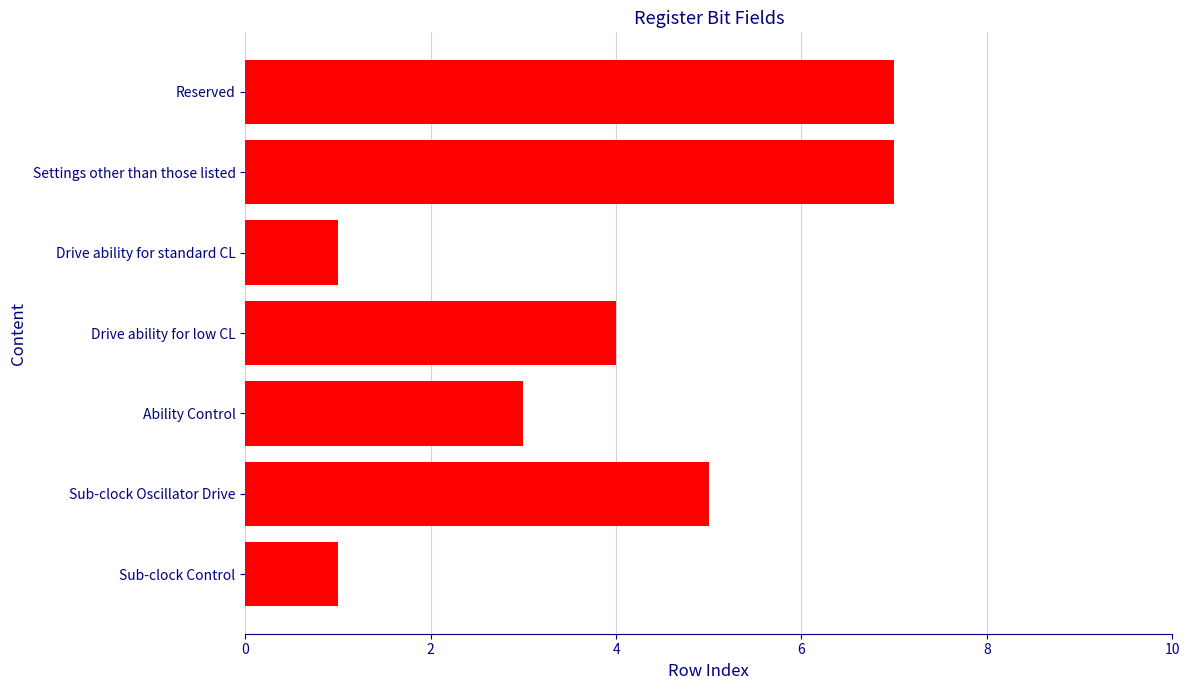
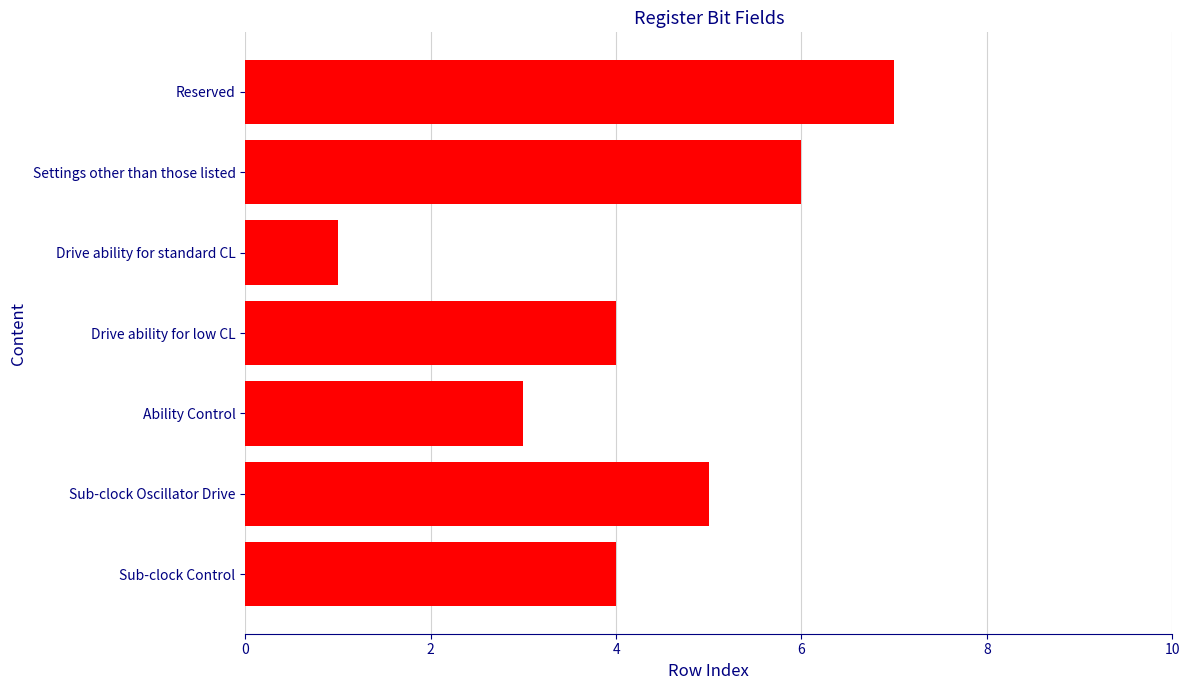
Settings other than those listed: 7 -> 6
Sub-clock Control: 1 -> 4
